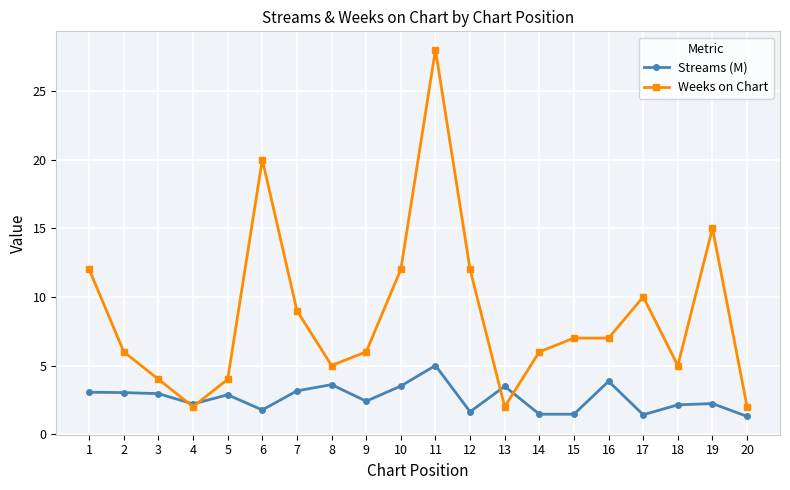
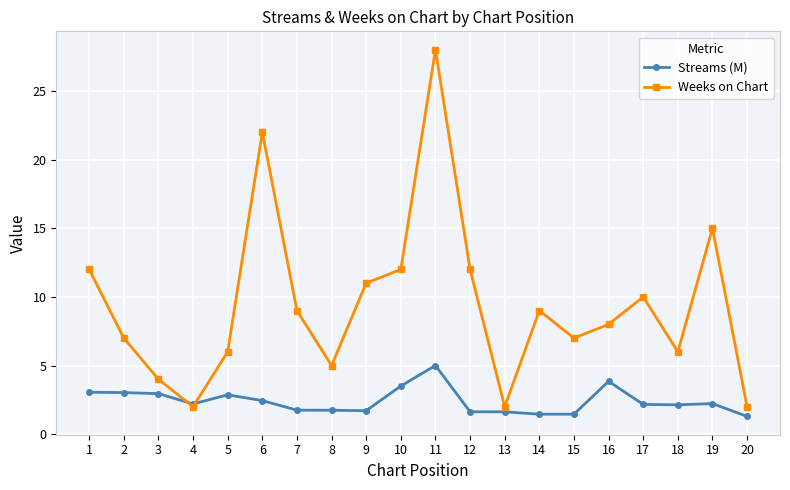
Weeks on Chart, 2: 6 -> 7
Weeks on Chart, 5: 4 -> 6
Streams (M), 6: 1.8 -> 2.4
Weeks on Chart, 6: 20 -> 22
Streams (M), 7: 3.2 -> 1.8
Streams (M), 8: 3.6 -> 1.7
Streams (M), 9: 2.4 -> 1.7
Weeks on Chart, 9: 6 -> 11
Streams (M), 13: 3.5 -> 1.6
Weeks on Chart, 14: 6 -> 9
Weeks on Chart, 16: 7 -> 8
Streams (M), 17: 1.4 -> 2.2
Weeks on Chart, 18: 5 -> 6
